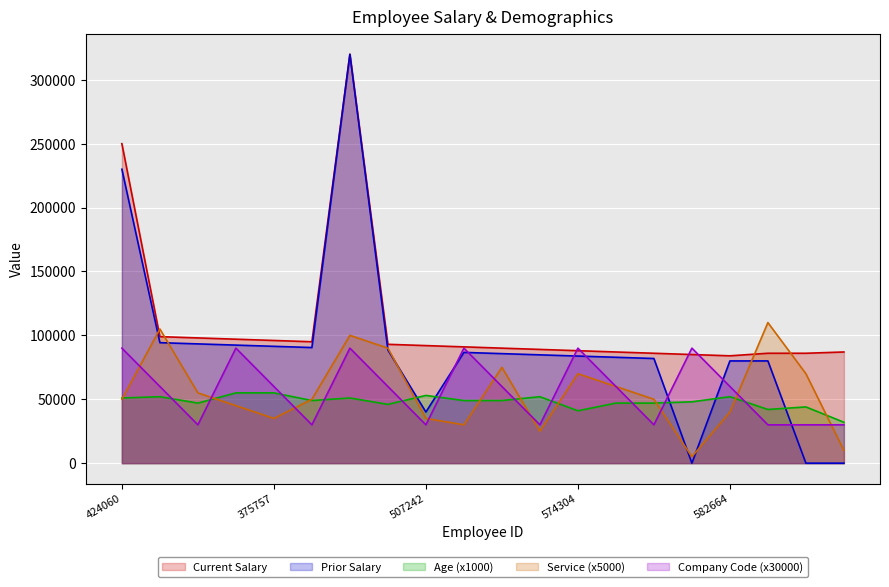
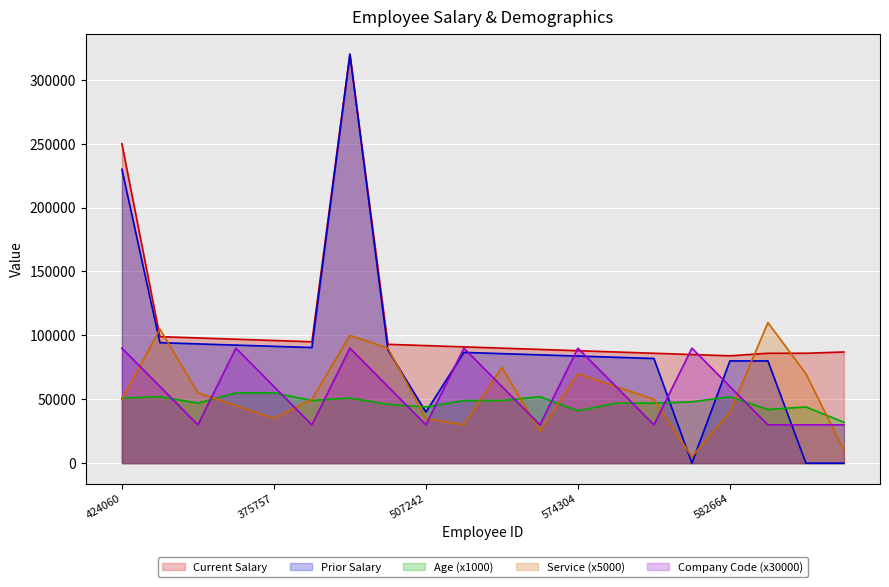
Age (x1000), 507242: 53000 -> 44000
